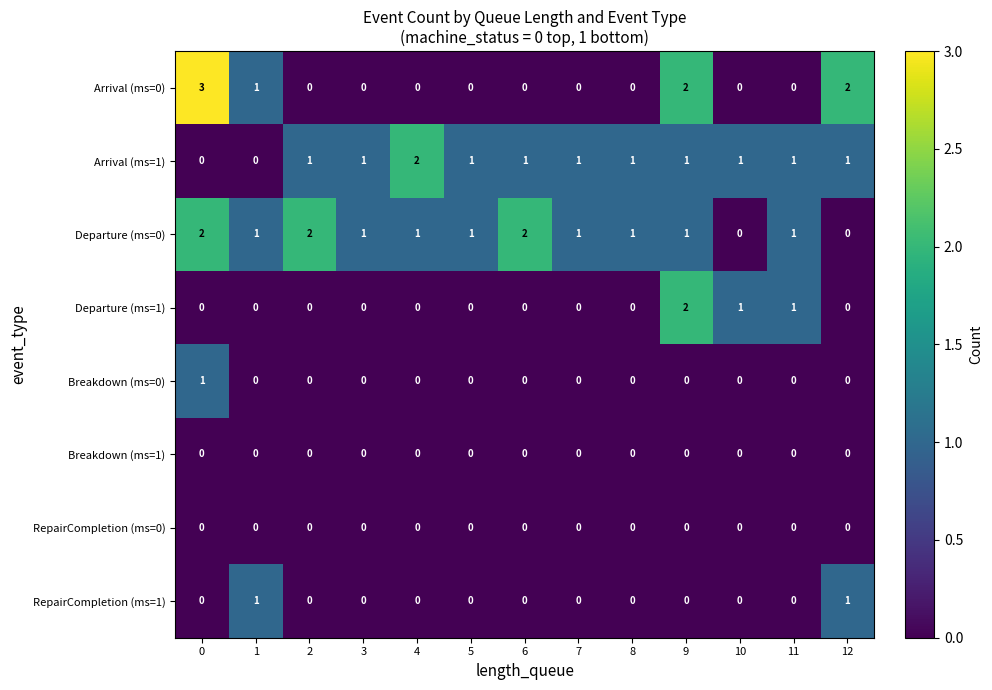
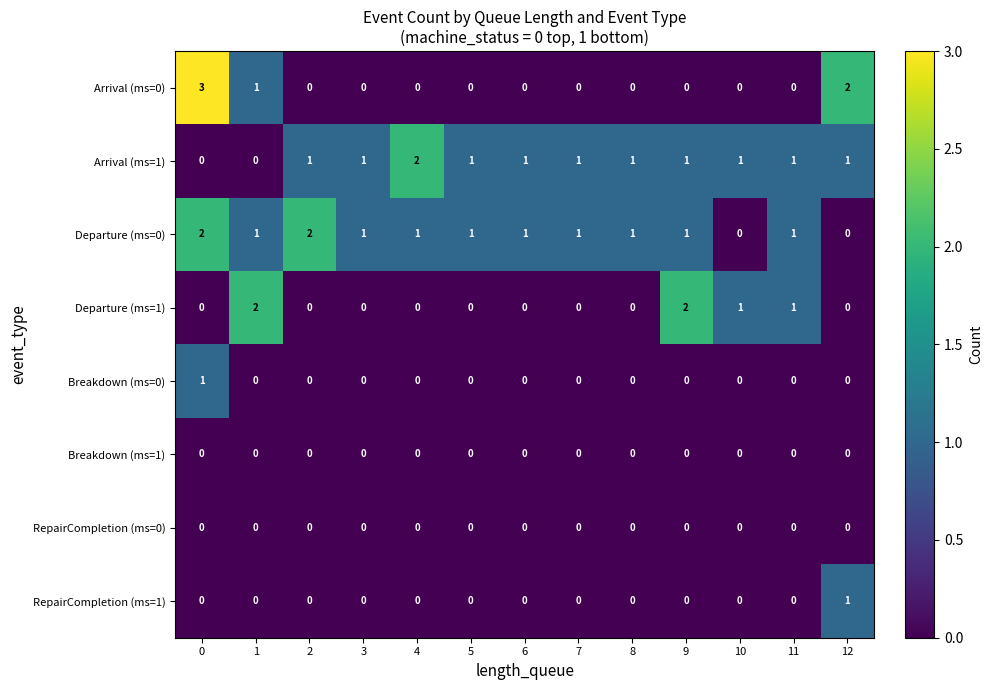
Arrival (ms=0), 9: 2 -> 0
Departure (ms=0), 6: 2 -> 1
Departure (ms=1), 1: 0 -> 2
RepairCompletion (ms=1), 1: 1 -> 0
